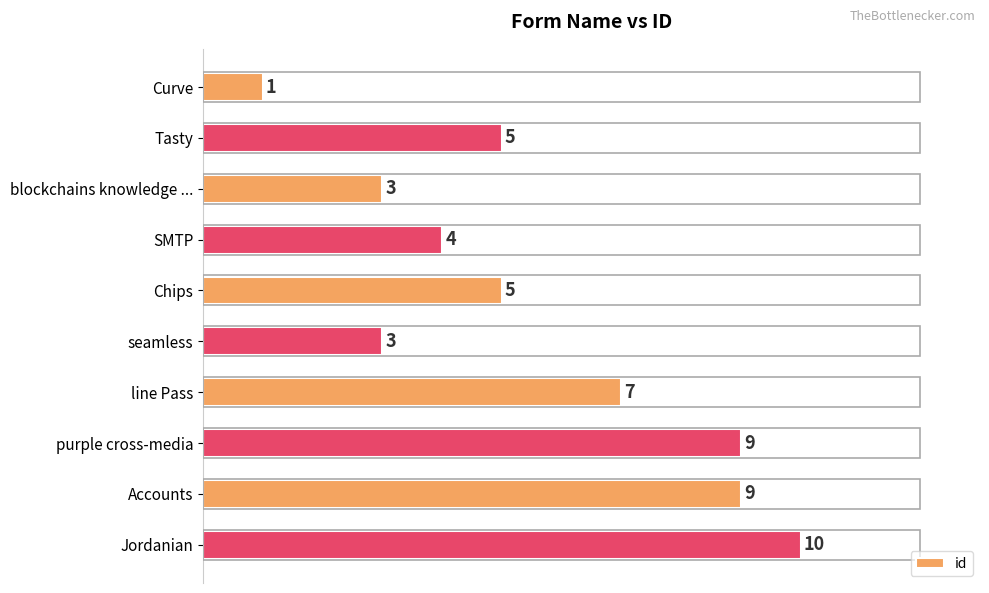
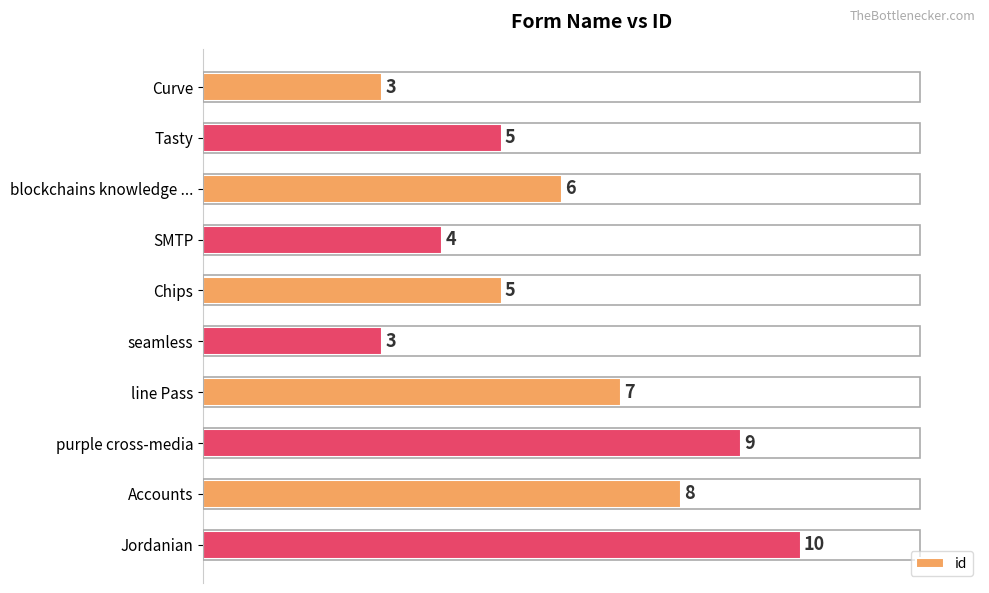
Curve: 1 -> 3
blockchains knowledge ...: 3 -> 6
Accounts: 9 -> 8
